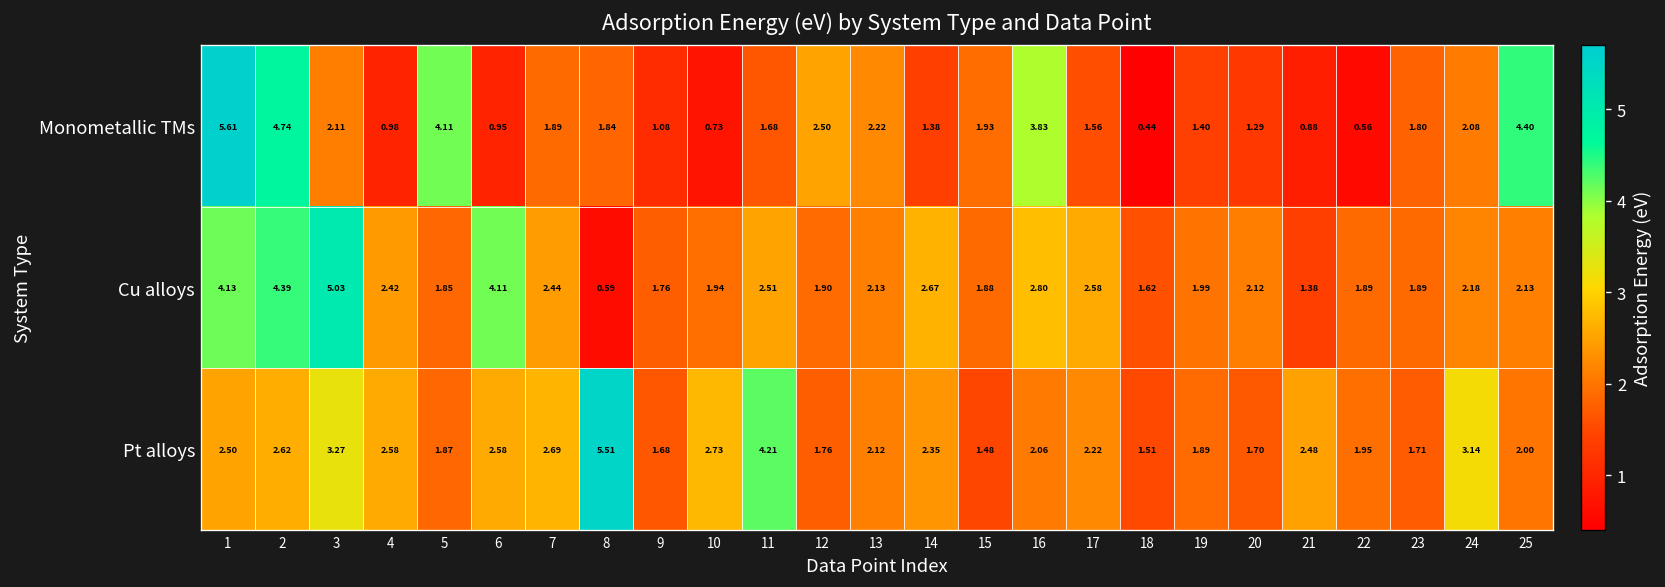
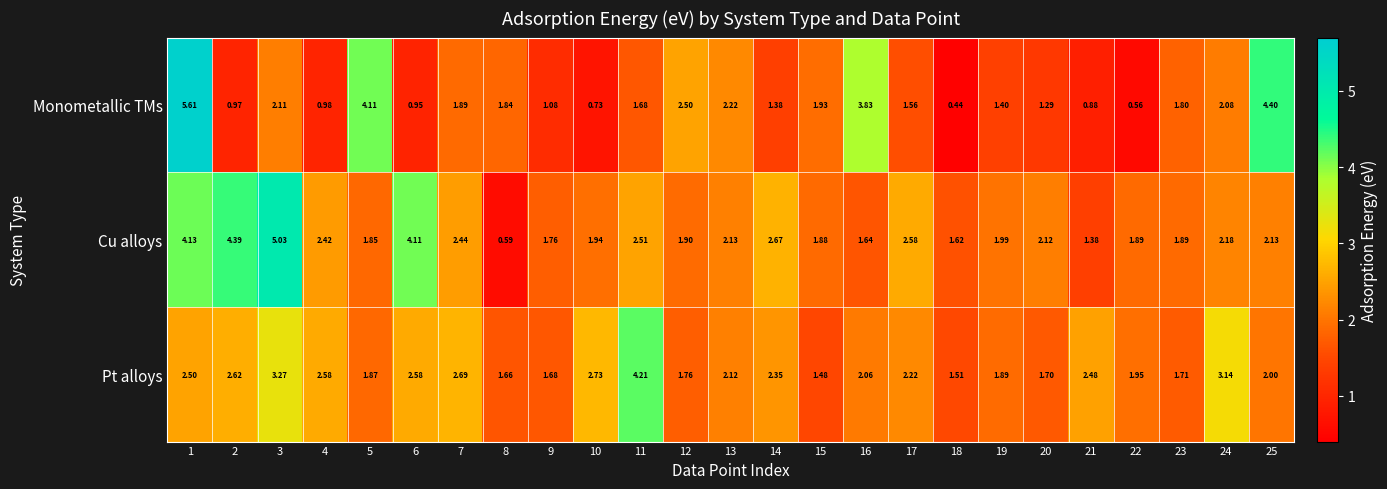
Monometallic TMs, 2: 4.74 -> 0.97
Cu alloys, 16: 2.80 -> 1.64
Pt alloys, 8: 5.51 -> 1.66
